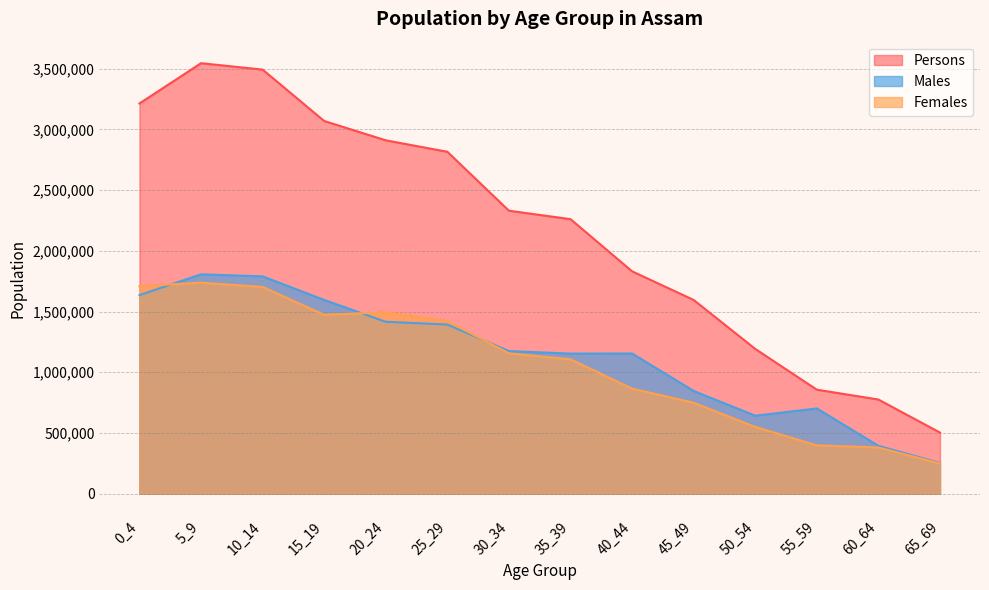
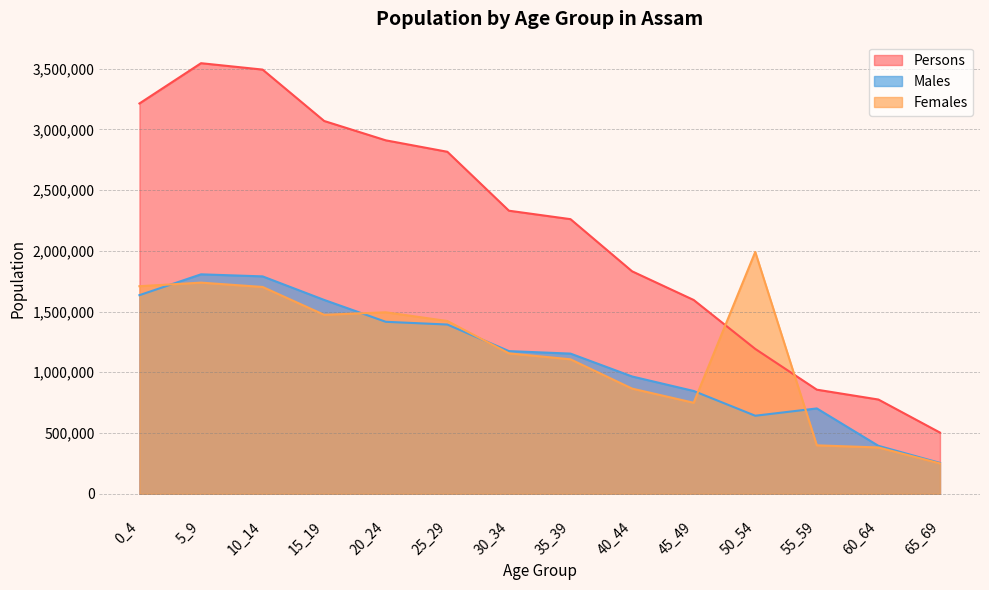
Males, 40_44: 1,150,000 -> 970,000
Females, 50_54: 550,000 -> 1,990,000
